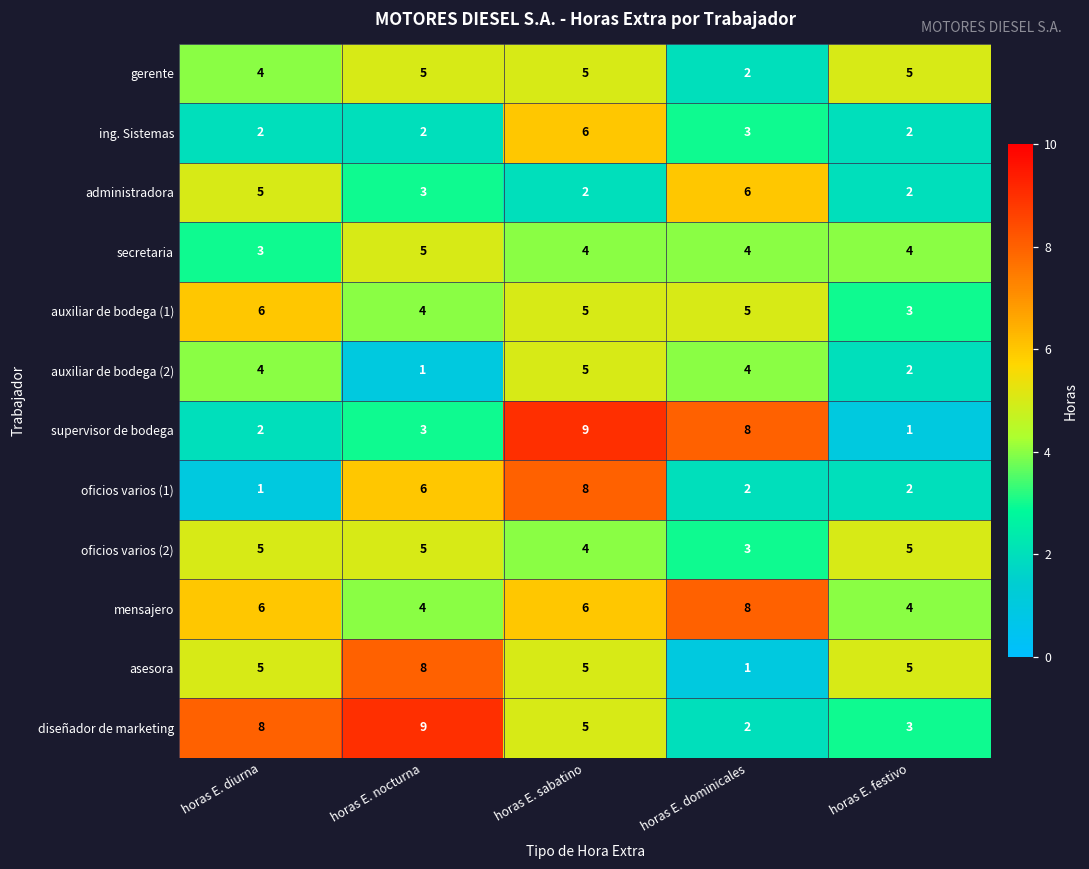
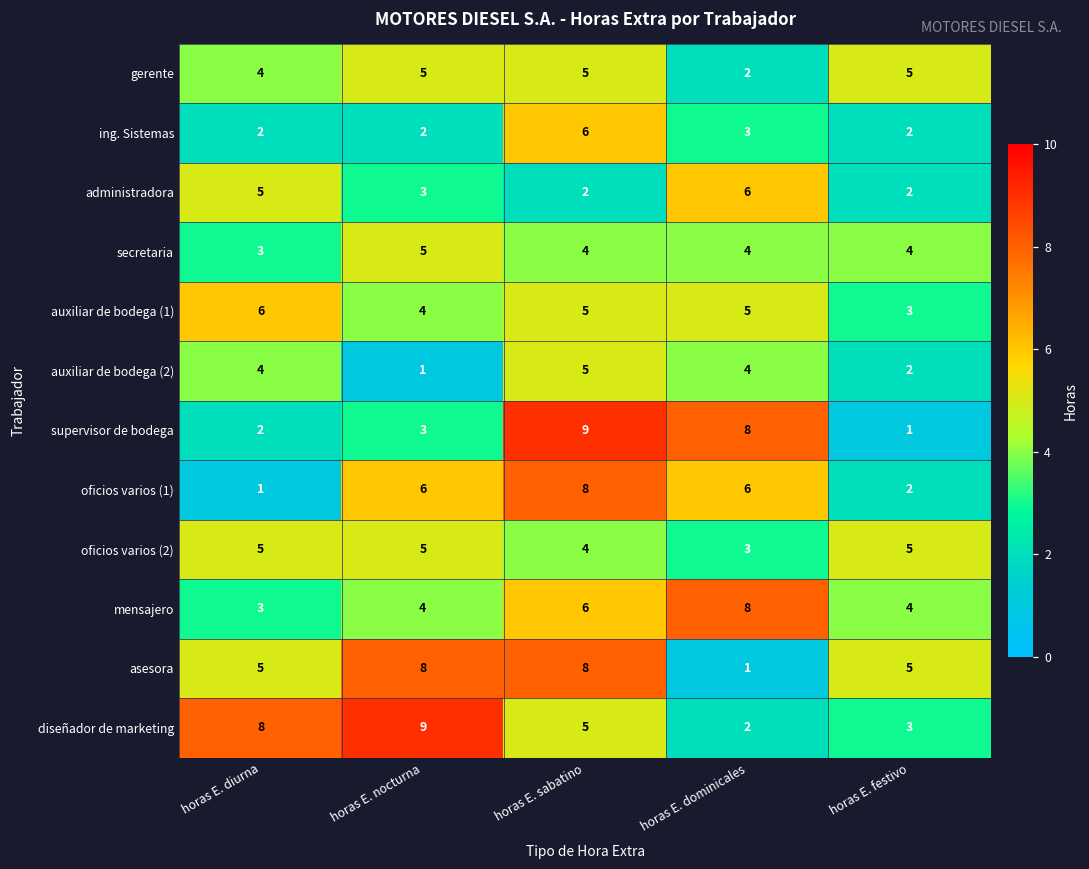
oficios varios (1), horas E. dominicales: 2 -> 6
mensajero, horas E. diurna: 6 -> 3
asesora, horas E. sabatino: 5 -> 8
